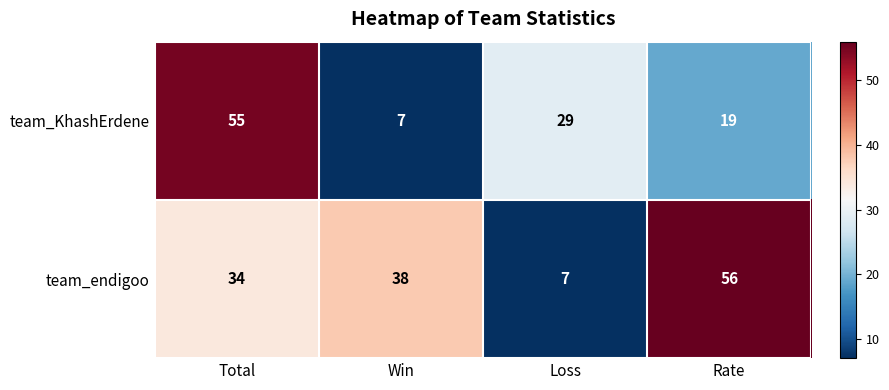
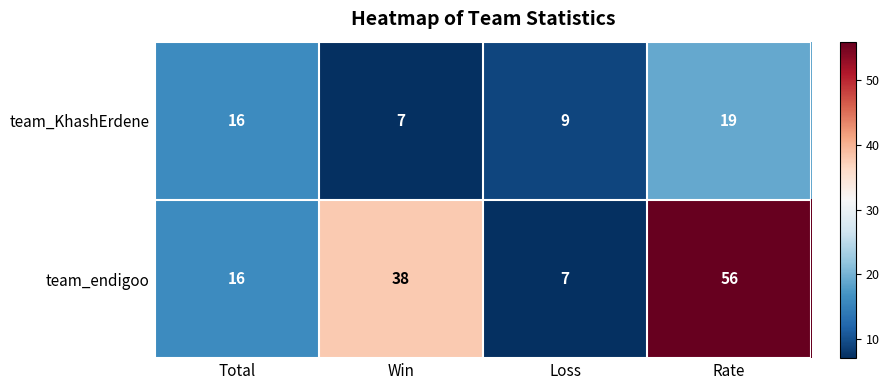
team_KhashErdene, Total: 55 -> 16
team_KhashErdene, Loss: 29 -> 9
team_endigoo, Total: 34 -> 16
